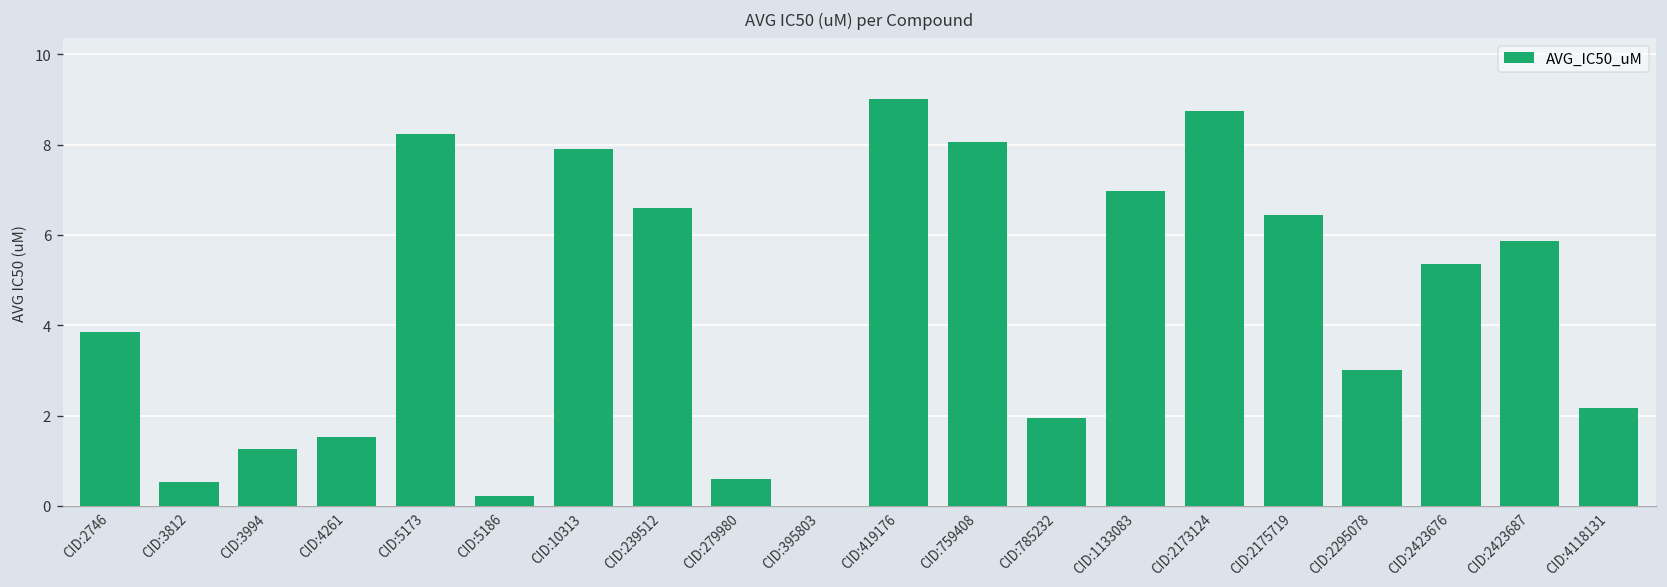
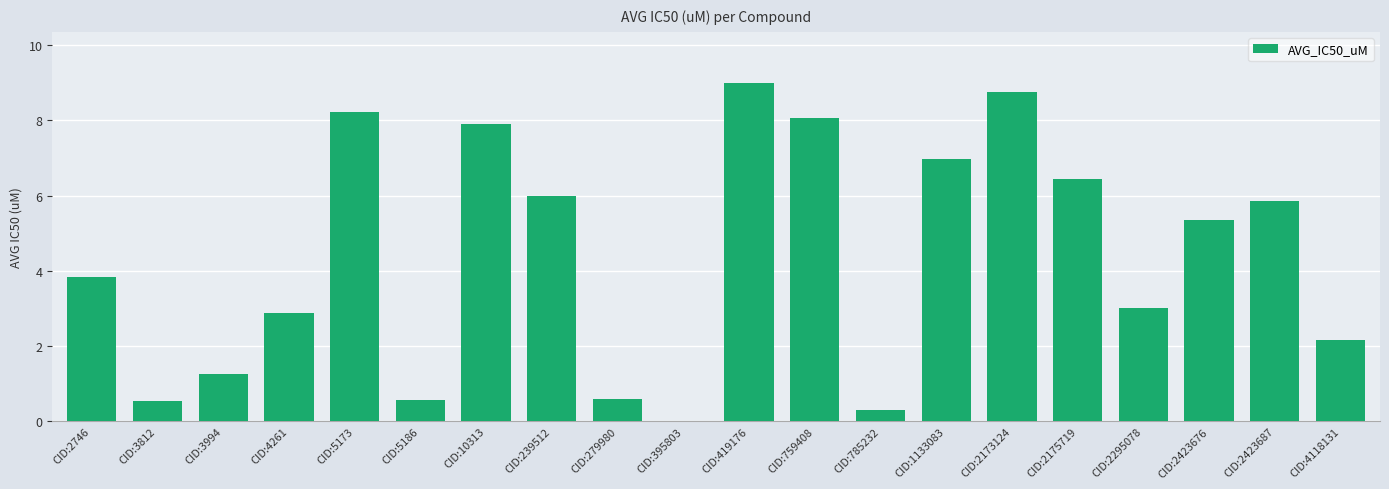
CID:4261: 1.5 -> 2.9
CID:5186: 0.2 -> 0.6
CID:239512: 6.6 -> 6.0
CID:785232: 2.0 -> 0.3
